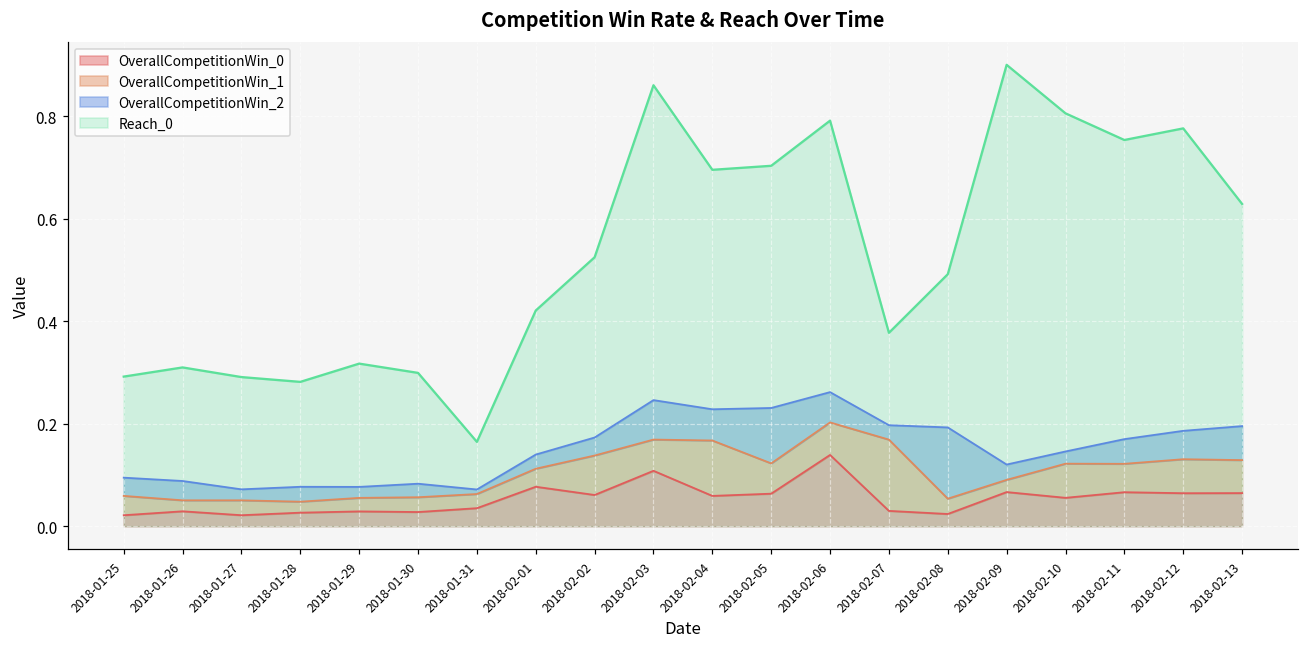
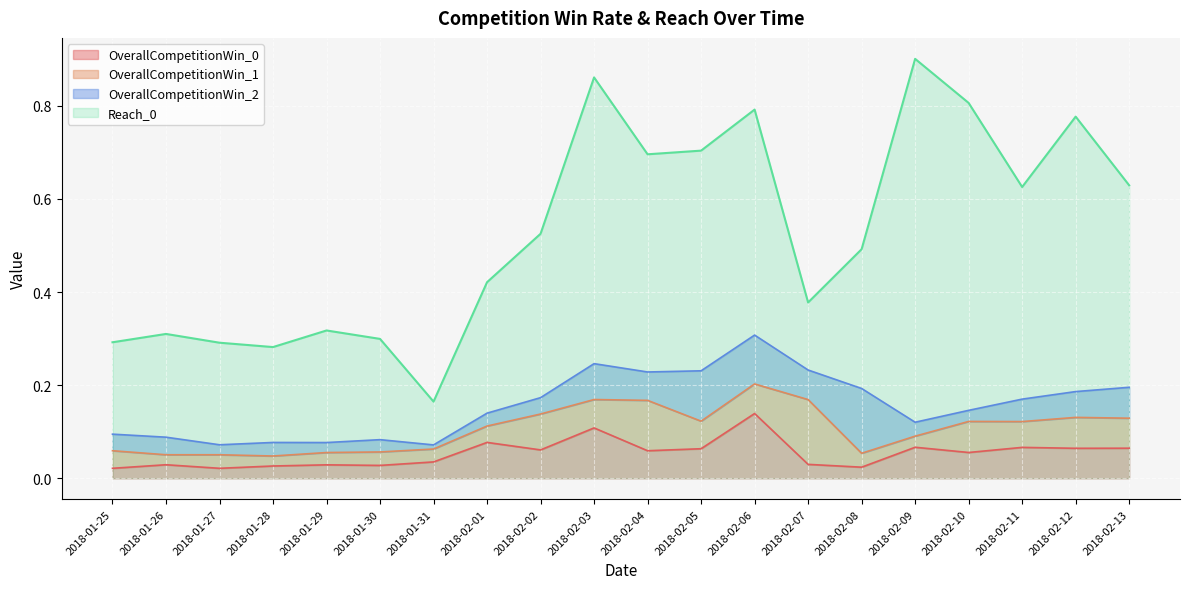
OverallCompetitionWin_2, 2018-02-06: 0.06 -> 0.10
OverallCompetitionWin_2, 2018-02-07: 0.03 -> 0.06
Reach_0, 2018-02-11: 0.75 -> 0.63
